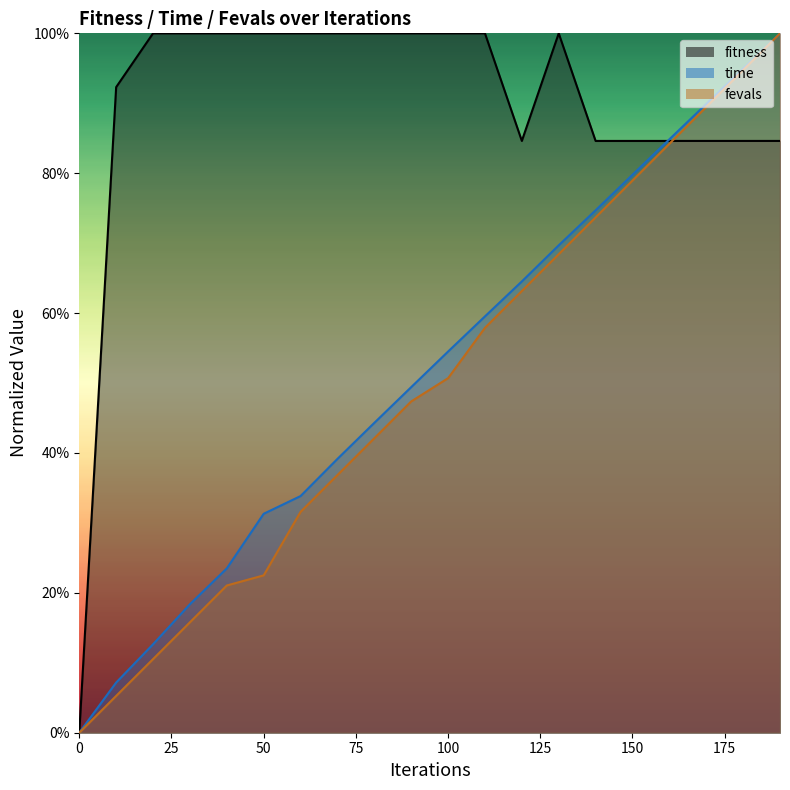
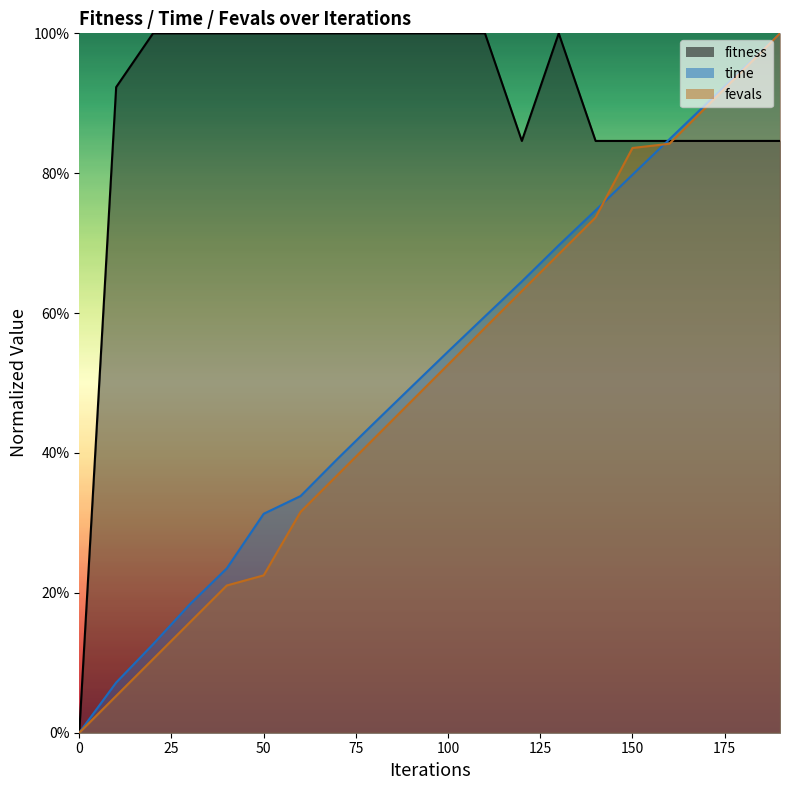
fevals, 100: 51% -> 53%
fevals, 150: 79% -> 84%
